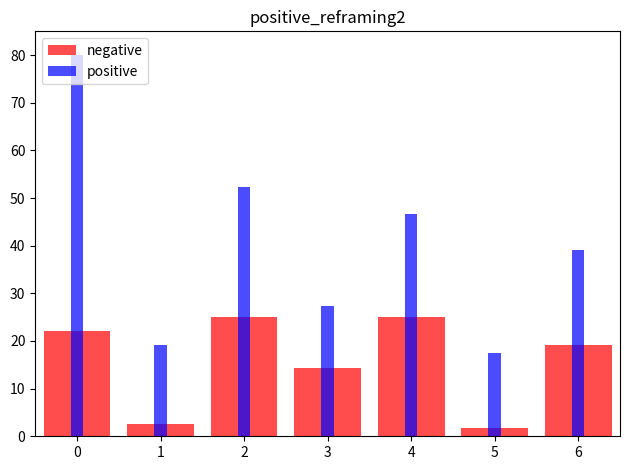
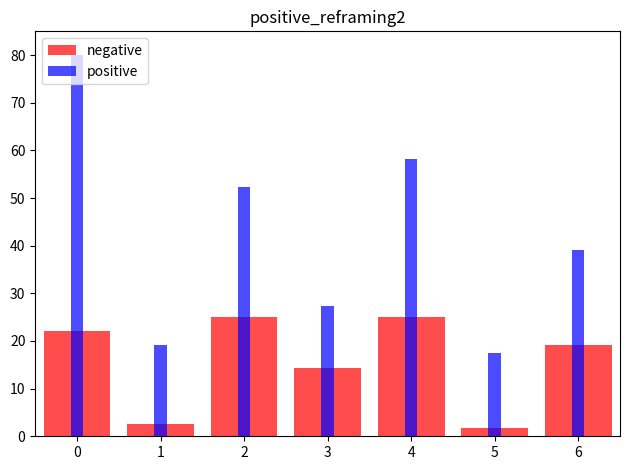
positive, 4: 47 -> 58
